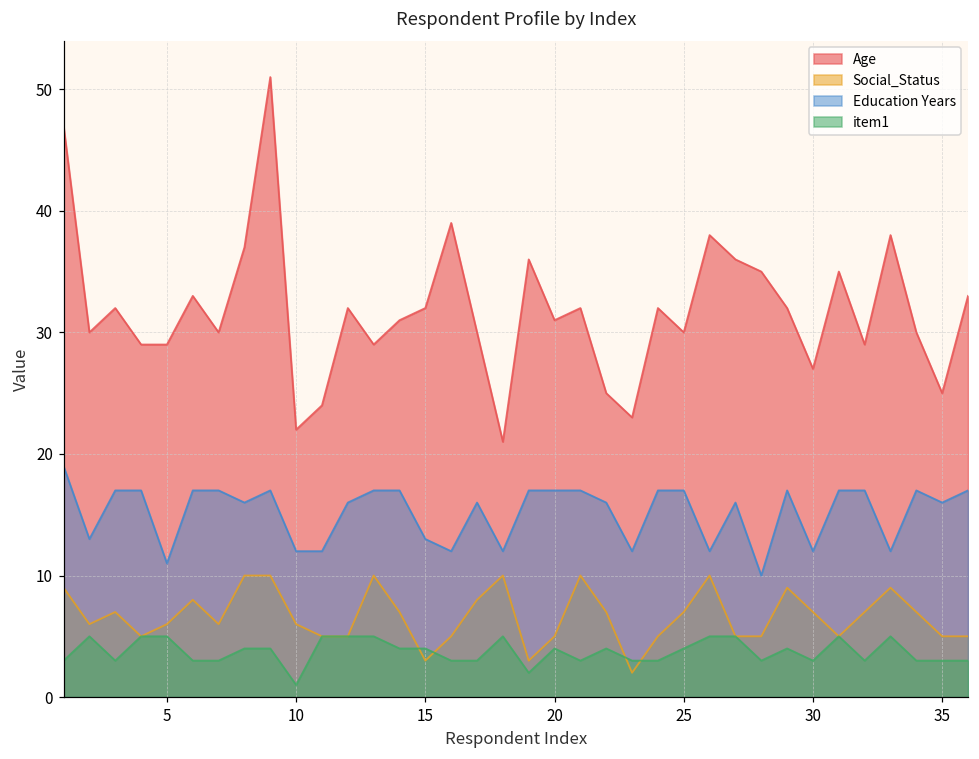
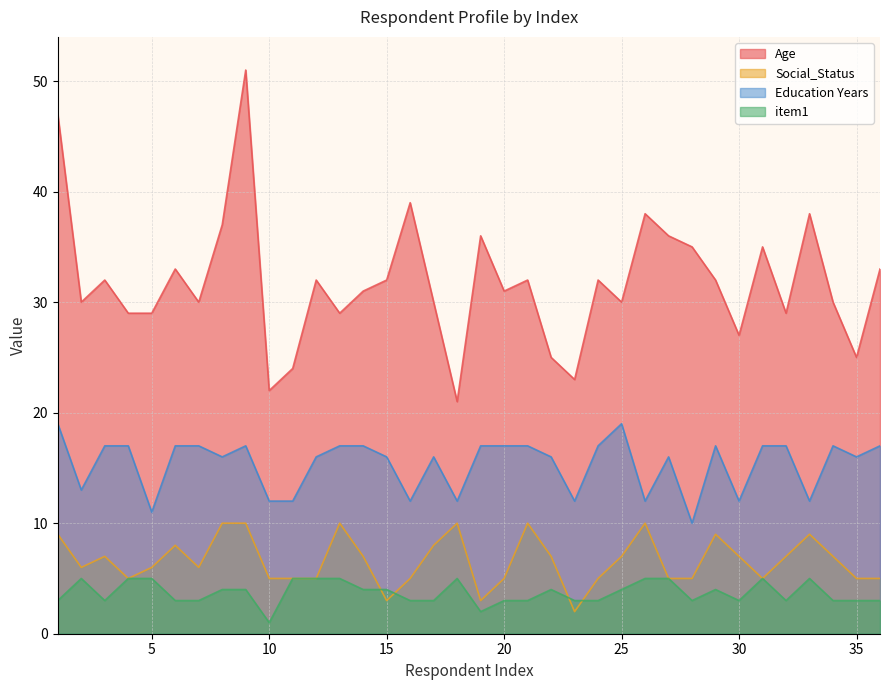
Social_Status, 10: 6 -> 5
Education Years, 15: 13 -> 16
item1, 20: 4 -> 3
Education Years, 25: 17 -> 19
